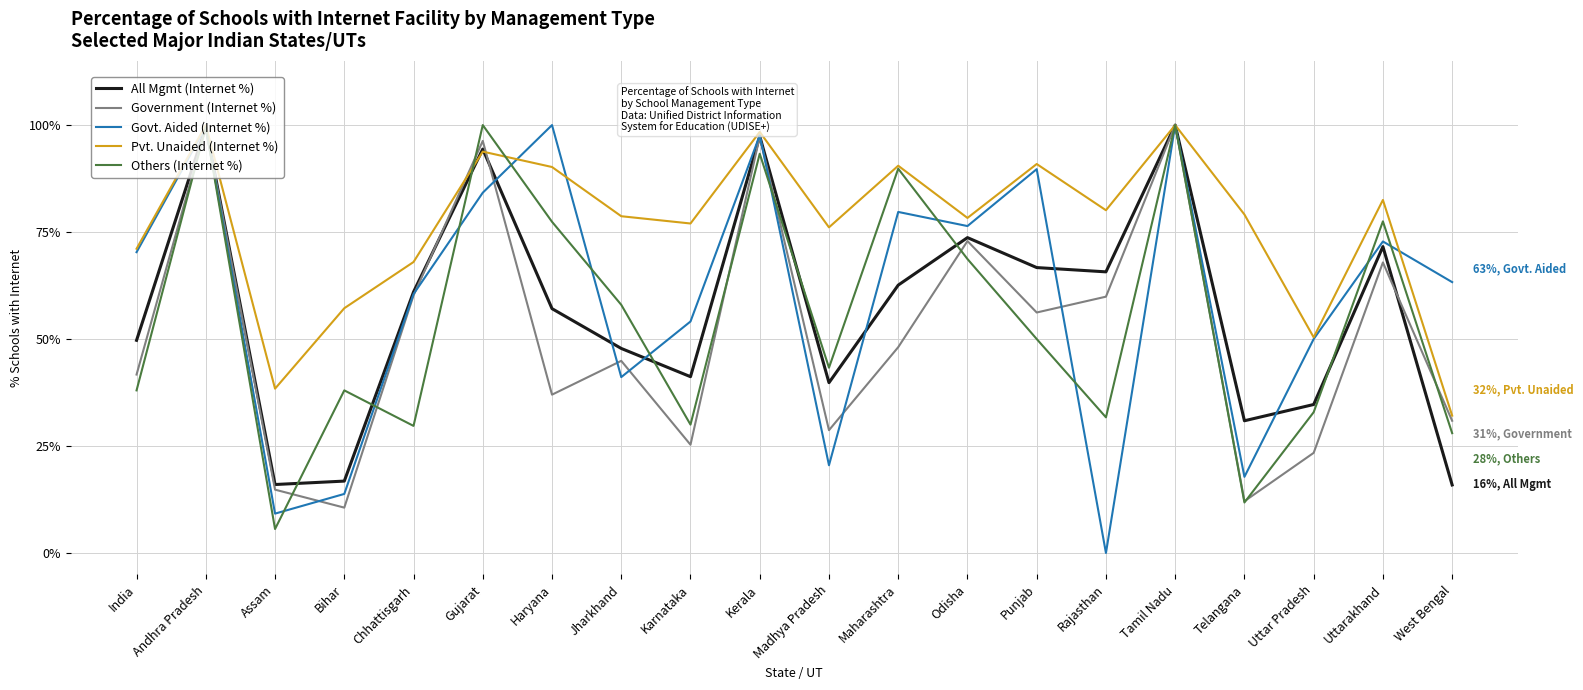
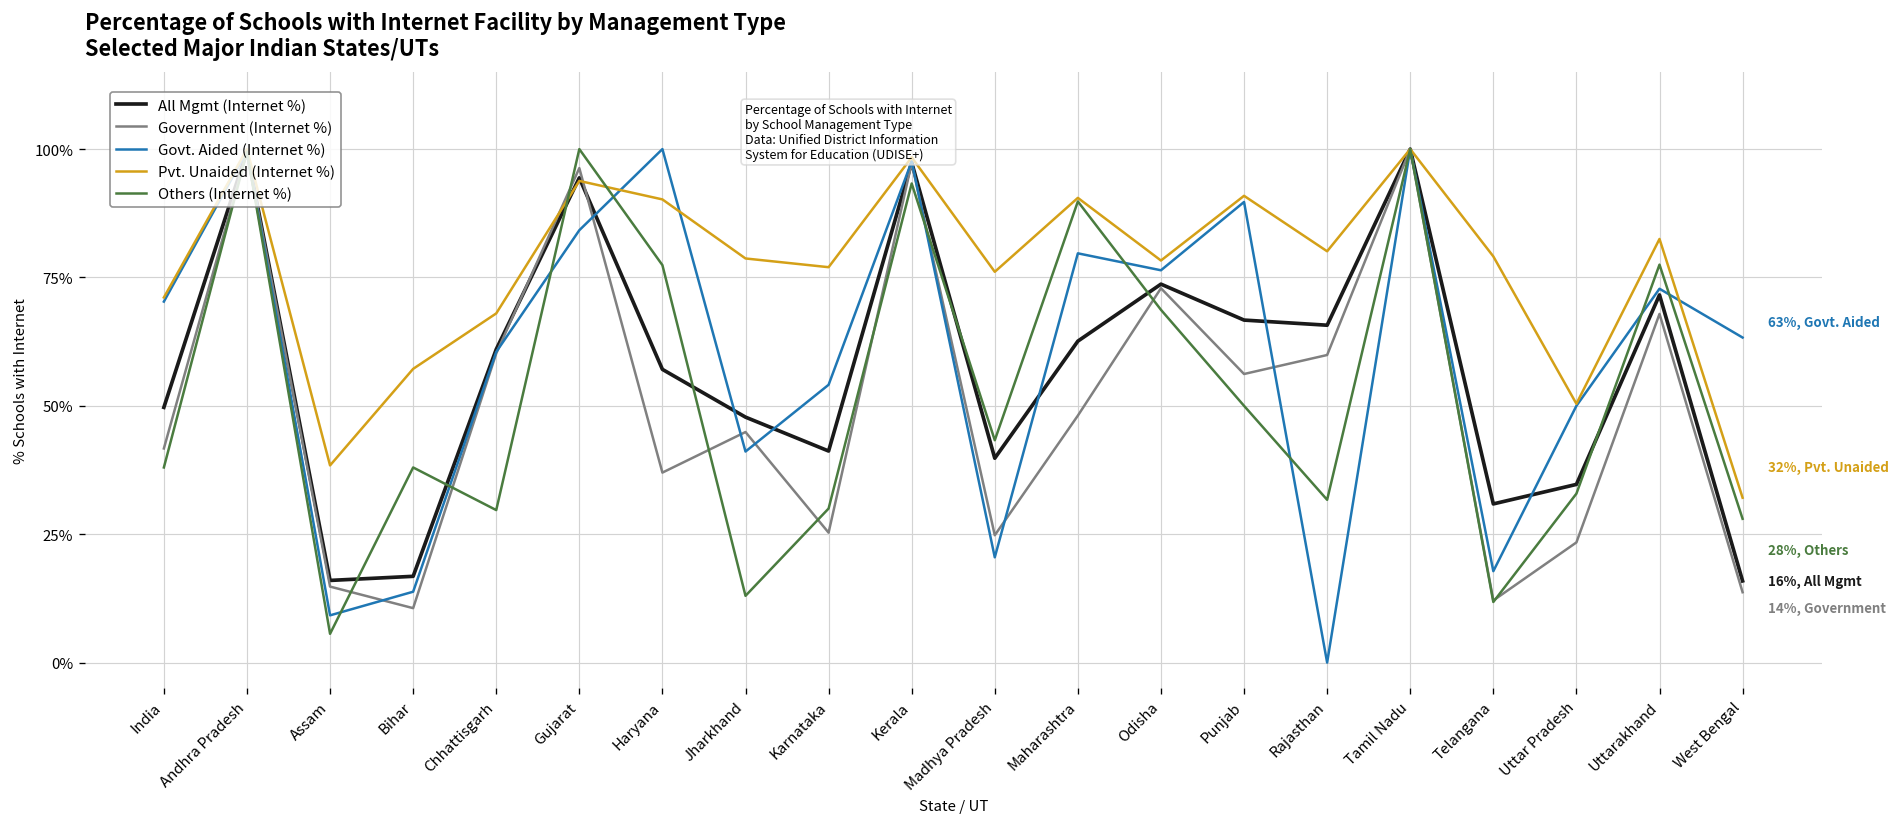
Others (Internet %), Jharkhand: 58% -> 13%
Government (Internet %), Madhya Pradesh: 29% -> 25%
Government (Internet %), West Bengal: 31%, -> 14%,
